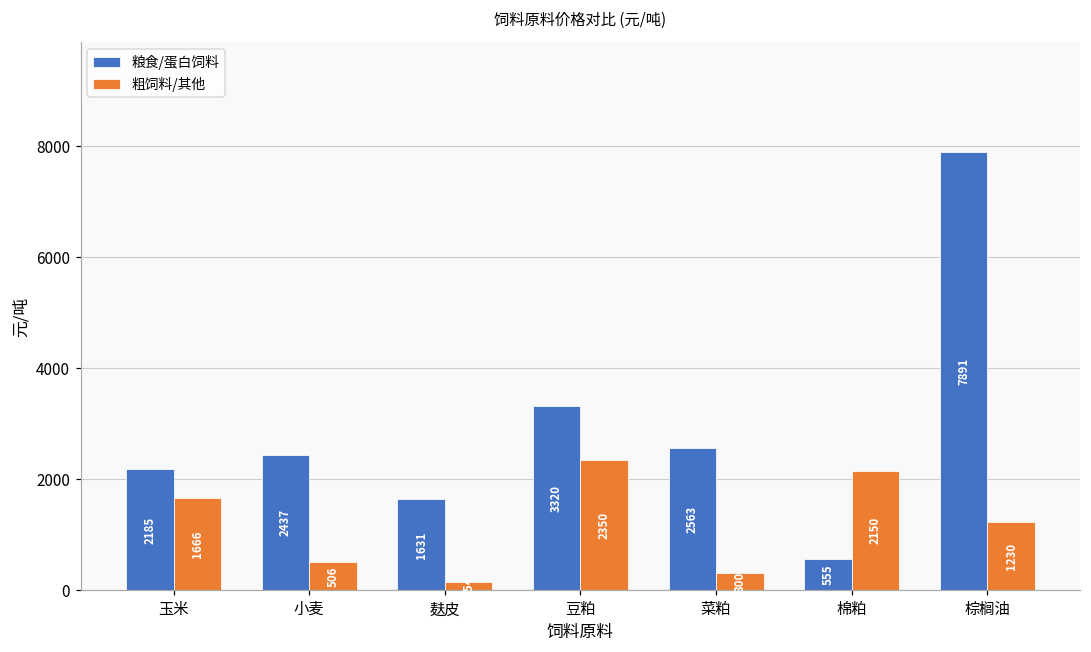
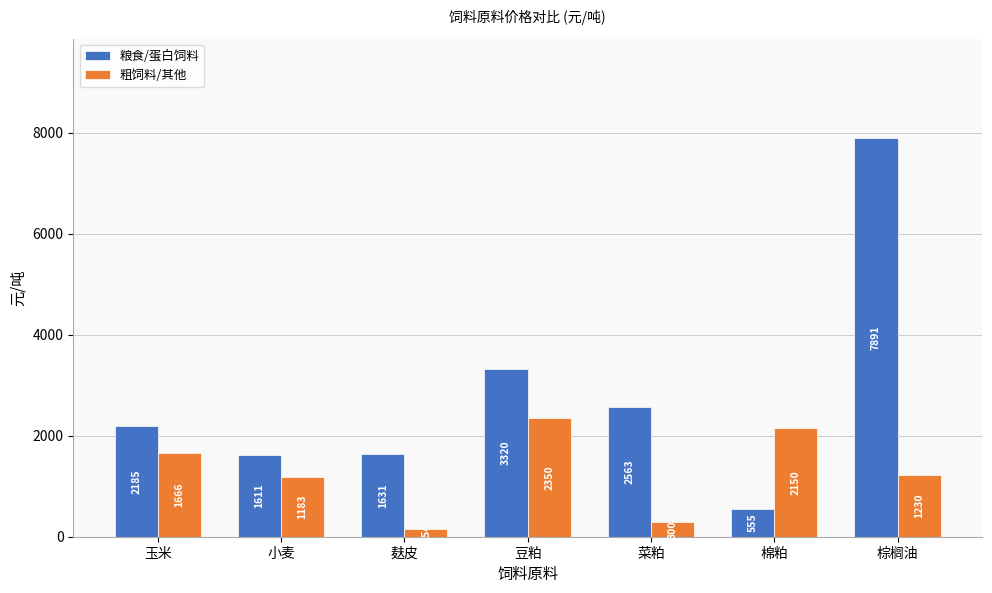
粮食/蛋白饲料, 小麦: 2437 -> 1611
粗饲料/其他, 小麦: 506 -> 1183
